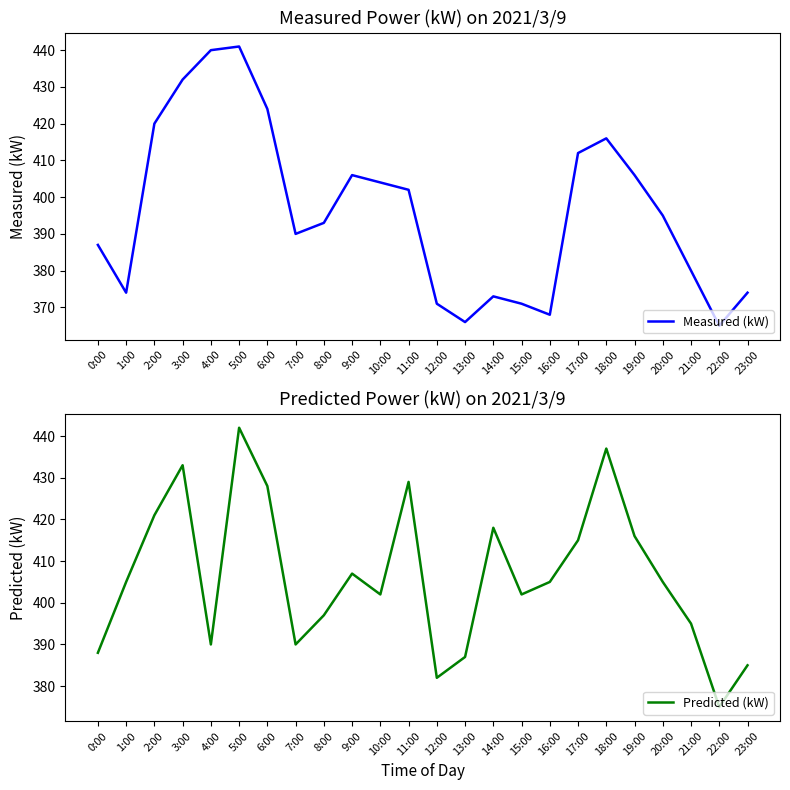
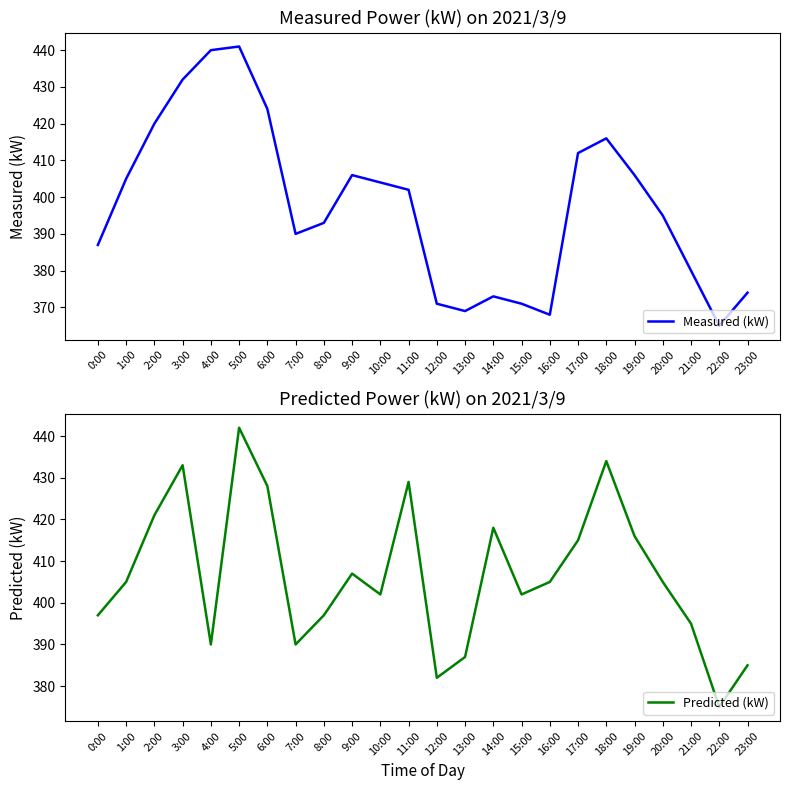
Measured Power (kW) on 2021/3/9, 1:00: 374 -> 405
Measured Power (kW) on 2021/3/9, 13:00: 366 -> 369
Predicted Power (kW) on 2021/3/9, 0:00: 388 -> 397
Predicted Power (kW) on 2021/3/9, 18:00: 437 -> 434
